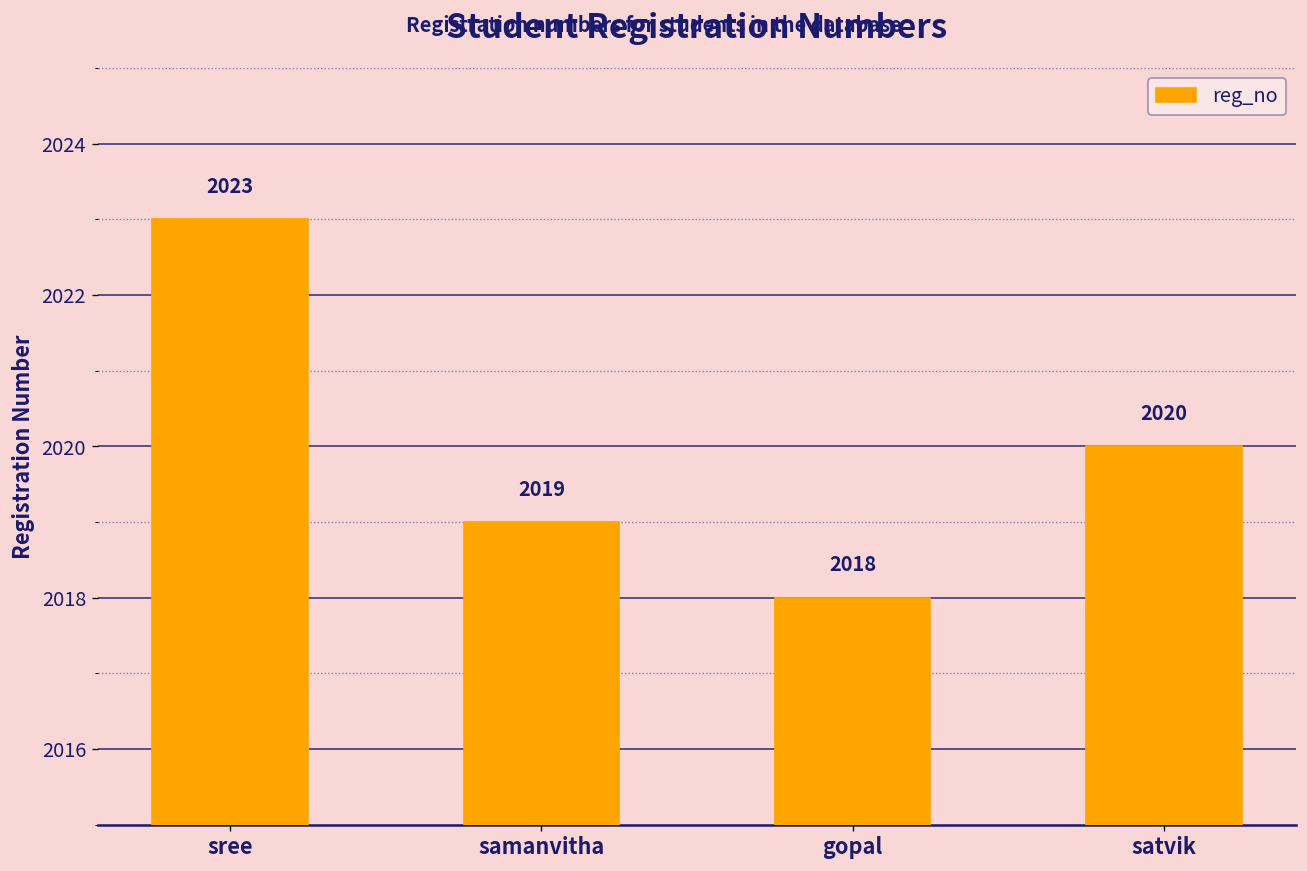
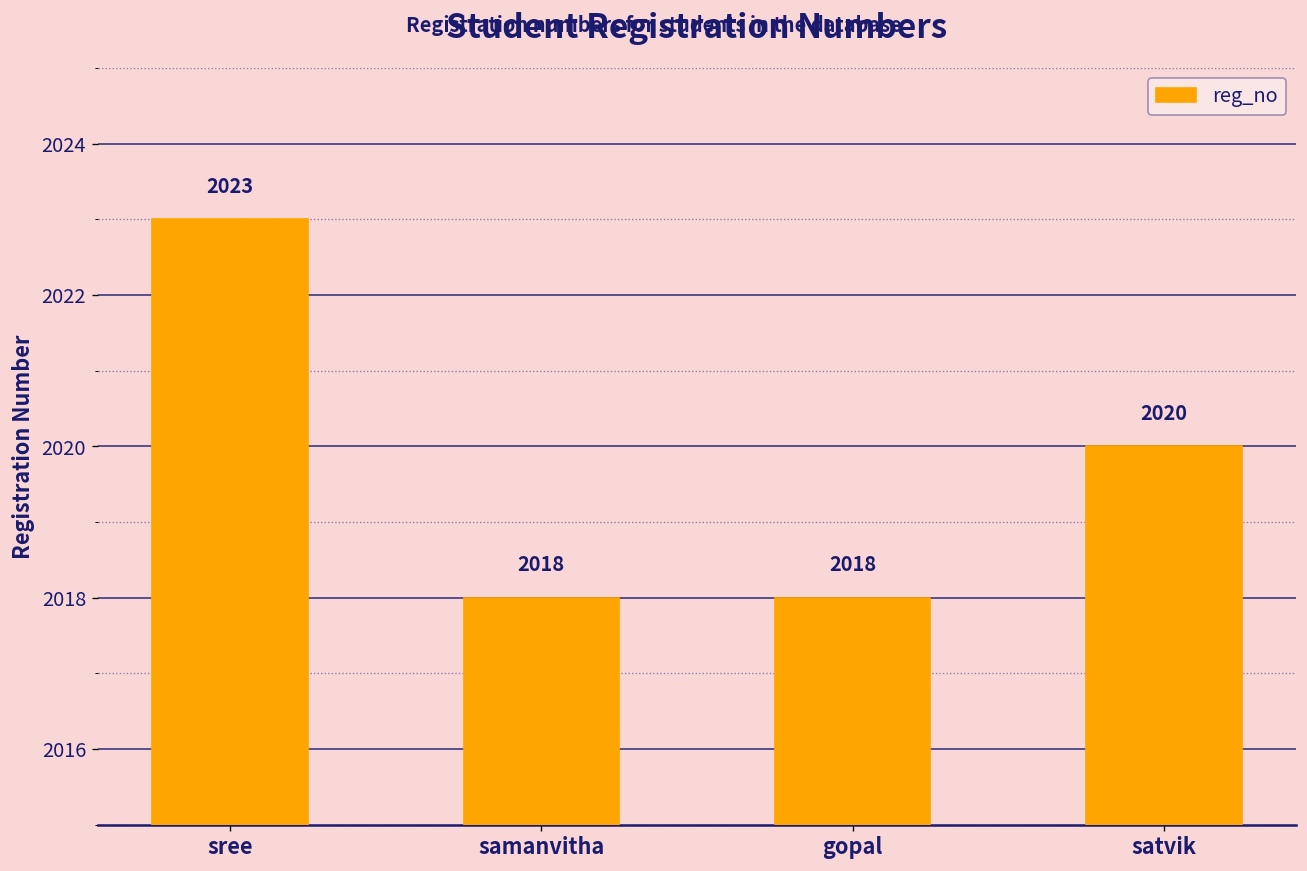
samanvitha: 2019 -> 2018
